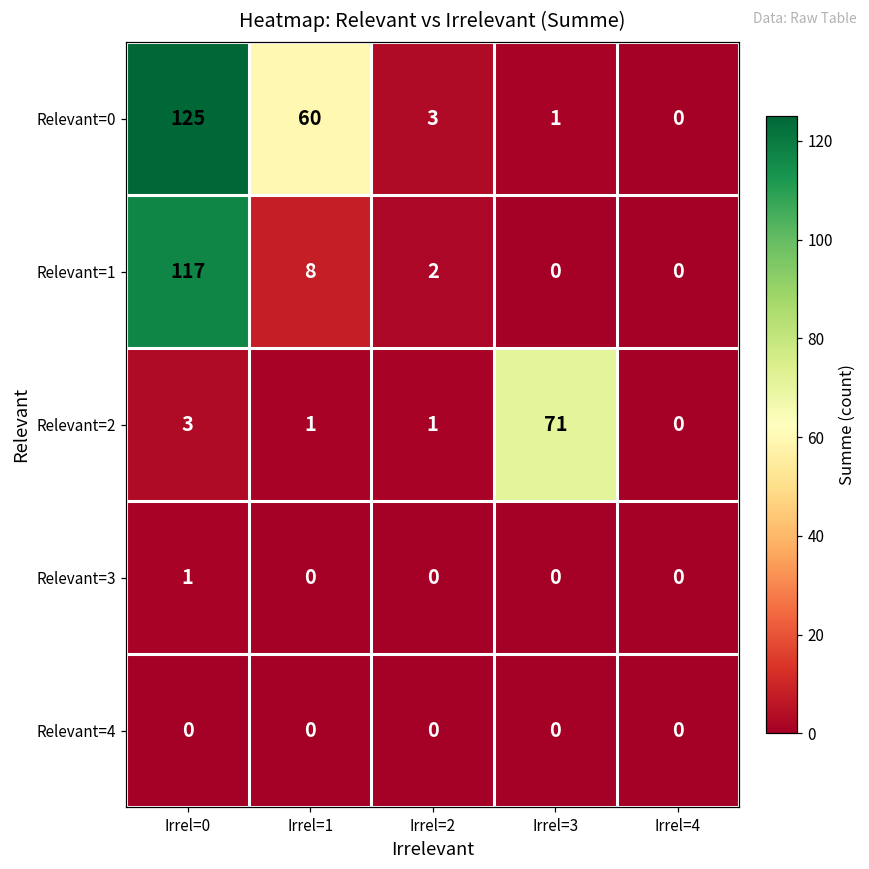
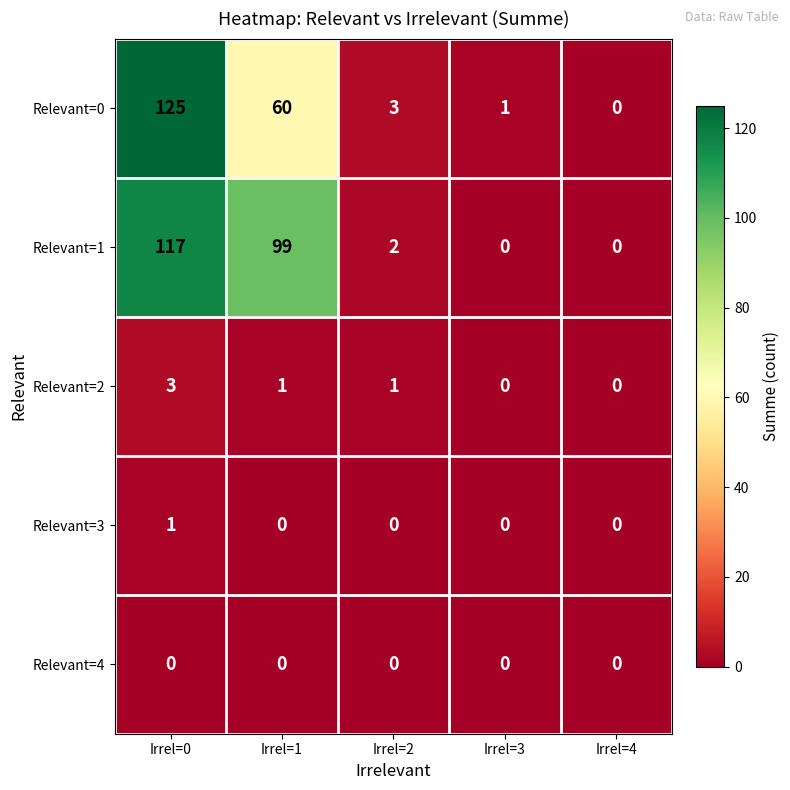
Relevant=1, Irrel=1: 8 -> 99
Relevant=2, Irrel=3: 71 -> 0
